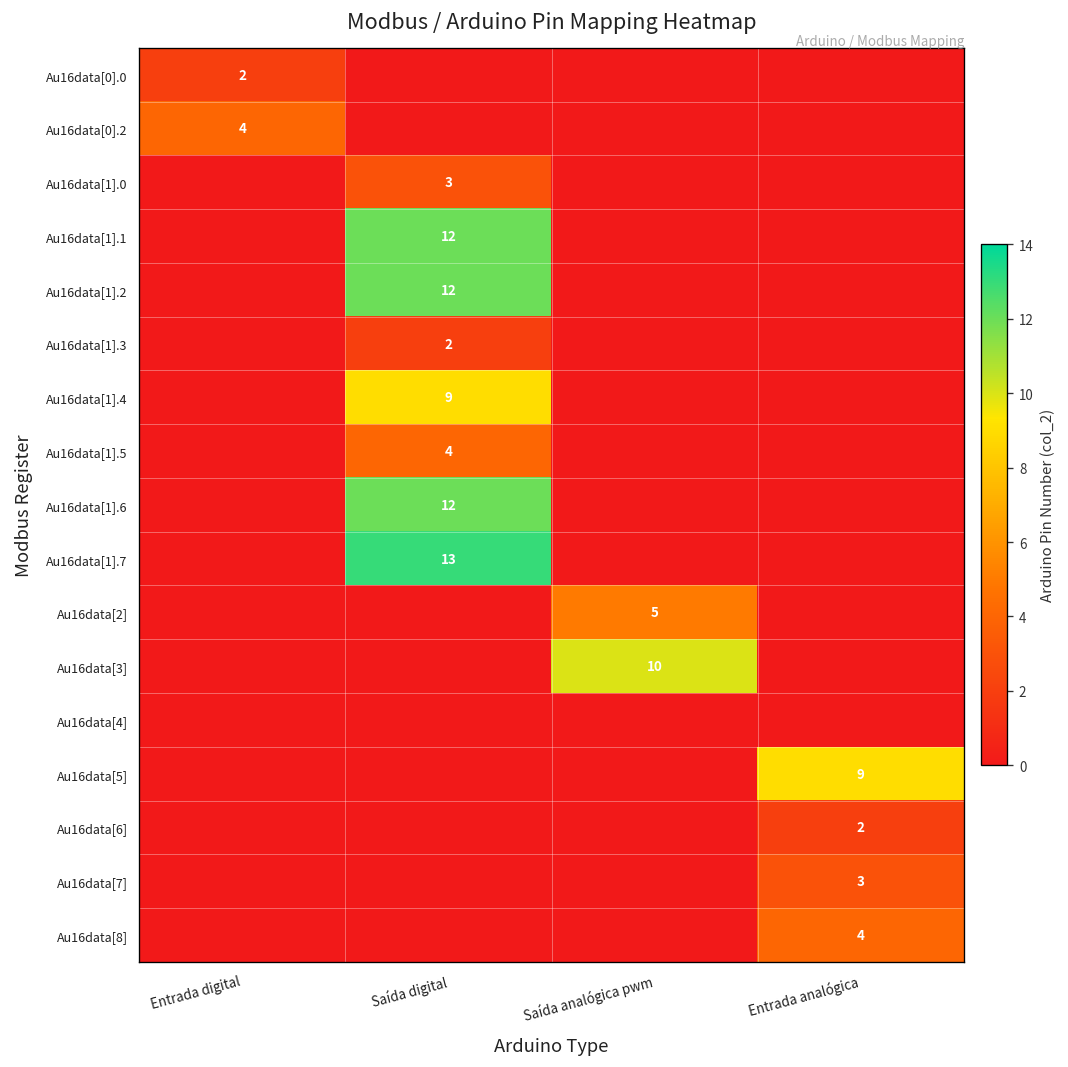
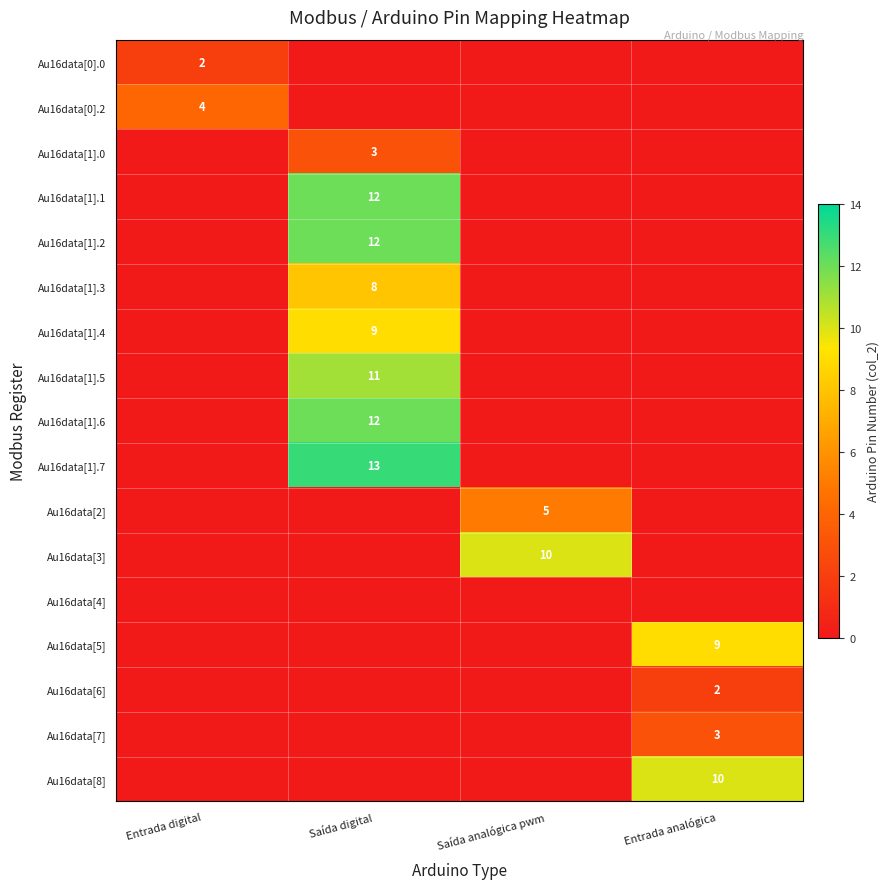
Au16data[1].3, Saída digital: 2 -> 8
Au16data[1].5, Saída digital: 4 -> 11
Au16data[8], Entrada analógica: 4 -> 10
